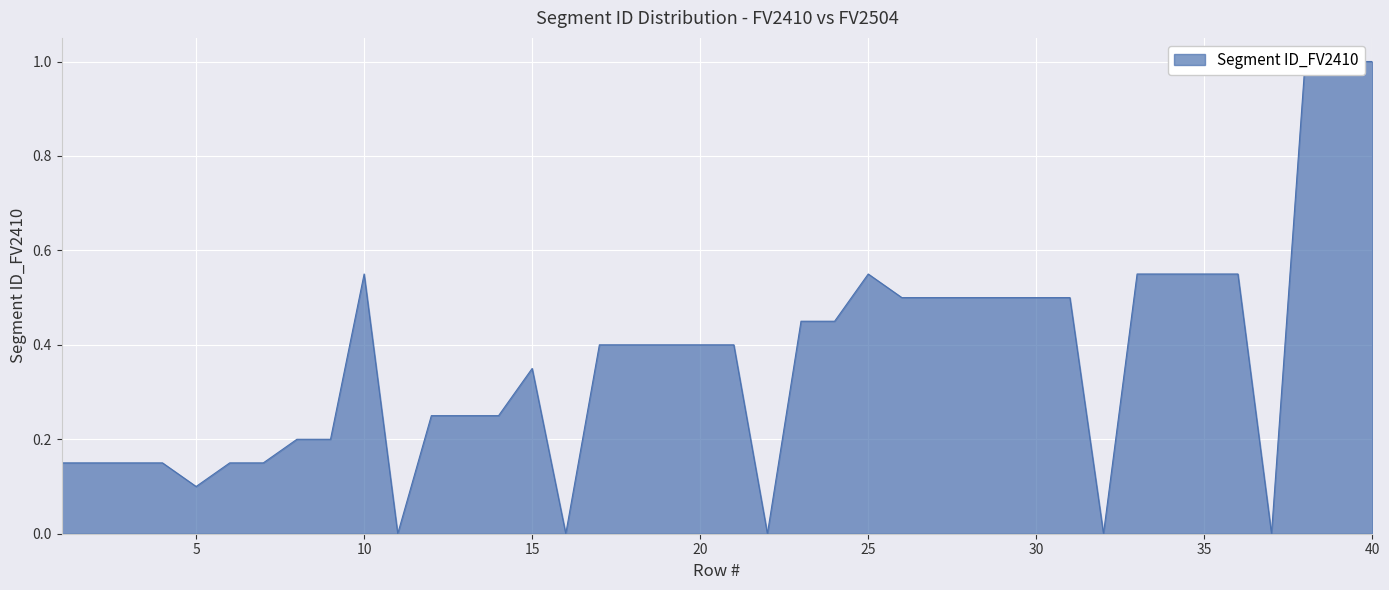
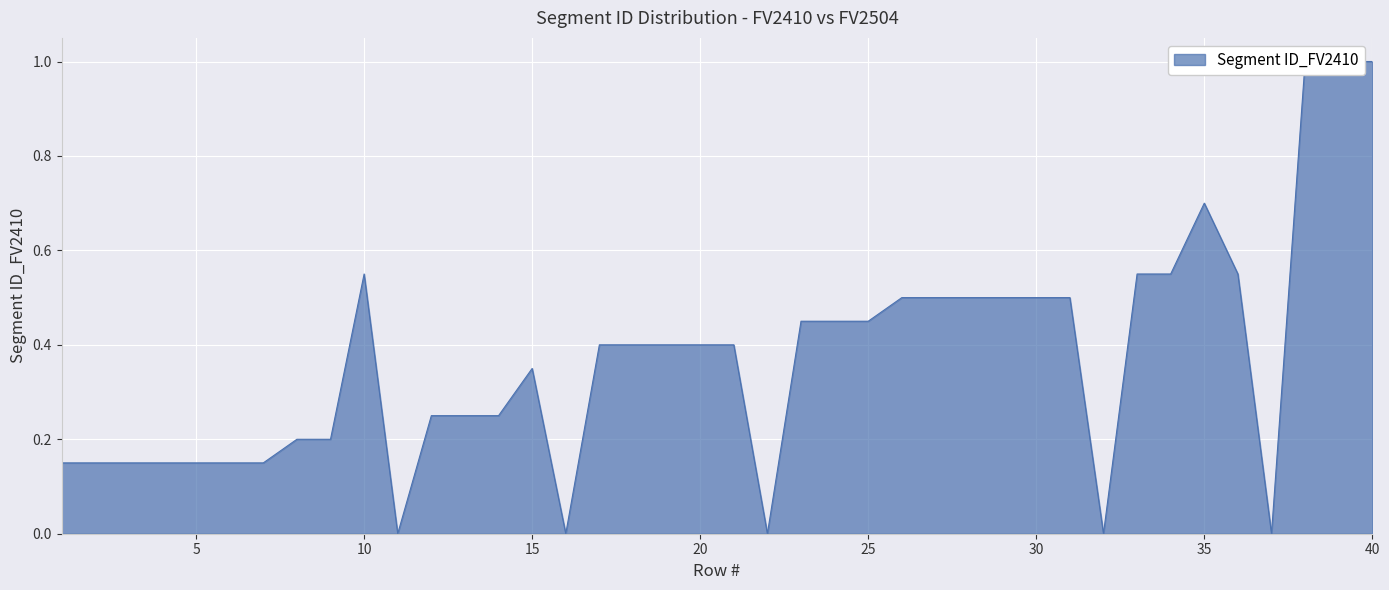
5: 0.10 -> 0.15
25: 0.55 -> 0.45
35: 0.55 -> 0.70
